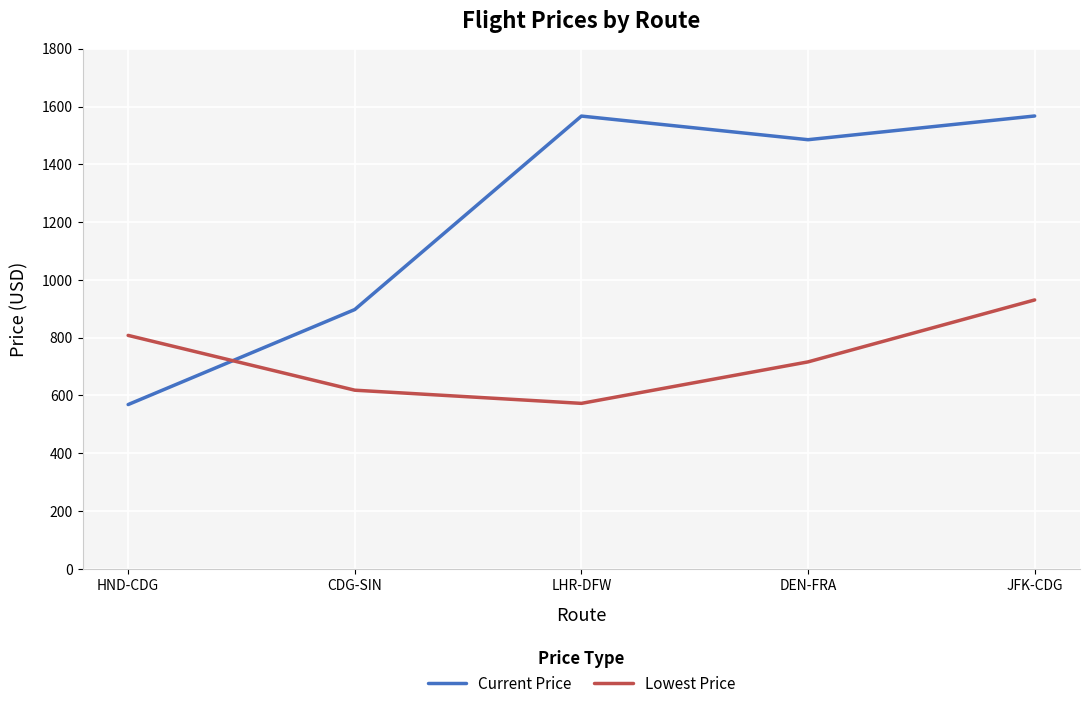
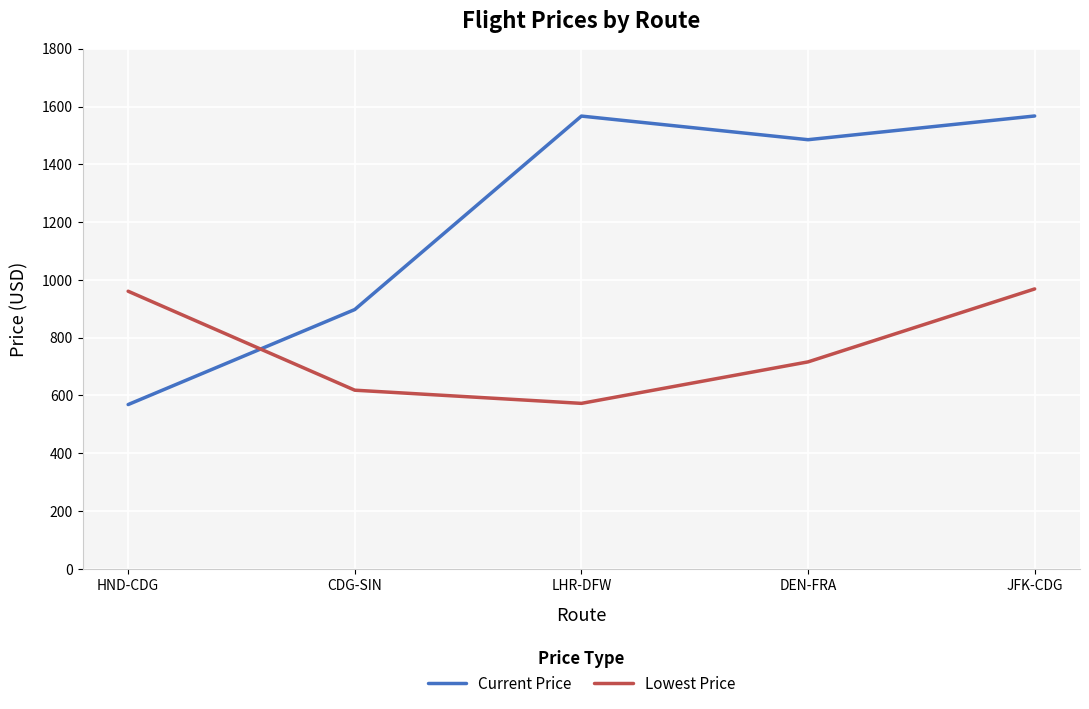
Lowest Price, HND-CDG: 810 -> 960
Lowest Price, JFK-CDG: 930 -> 970
